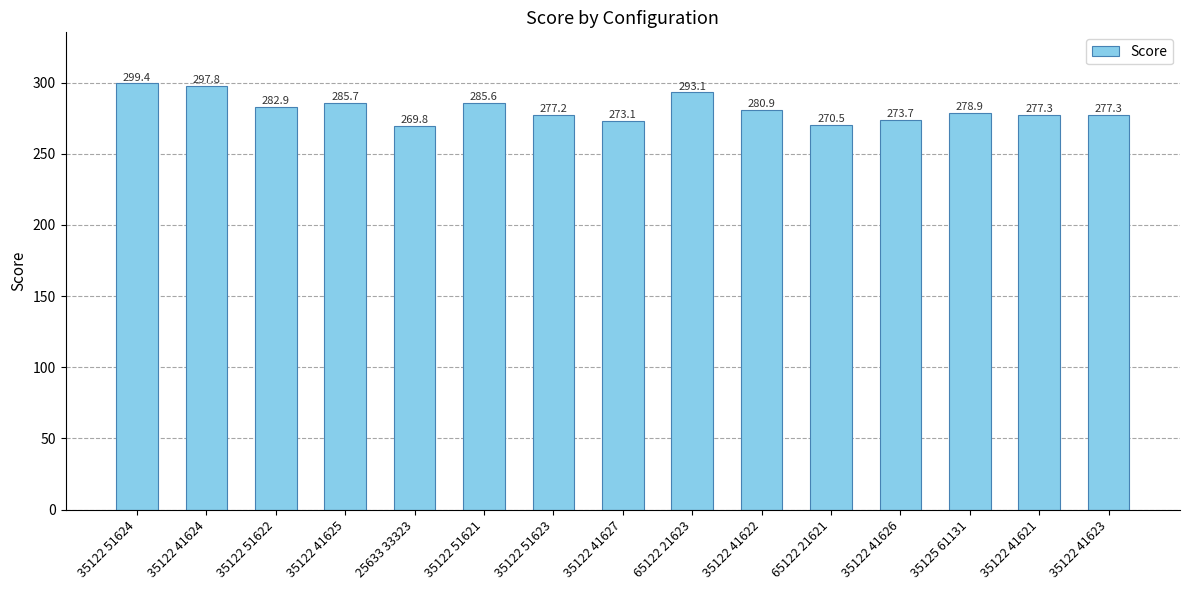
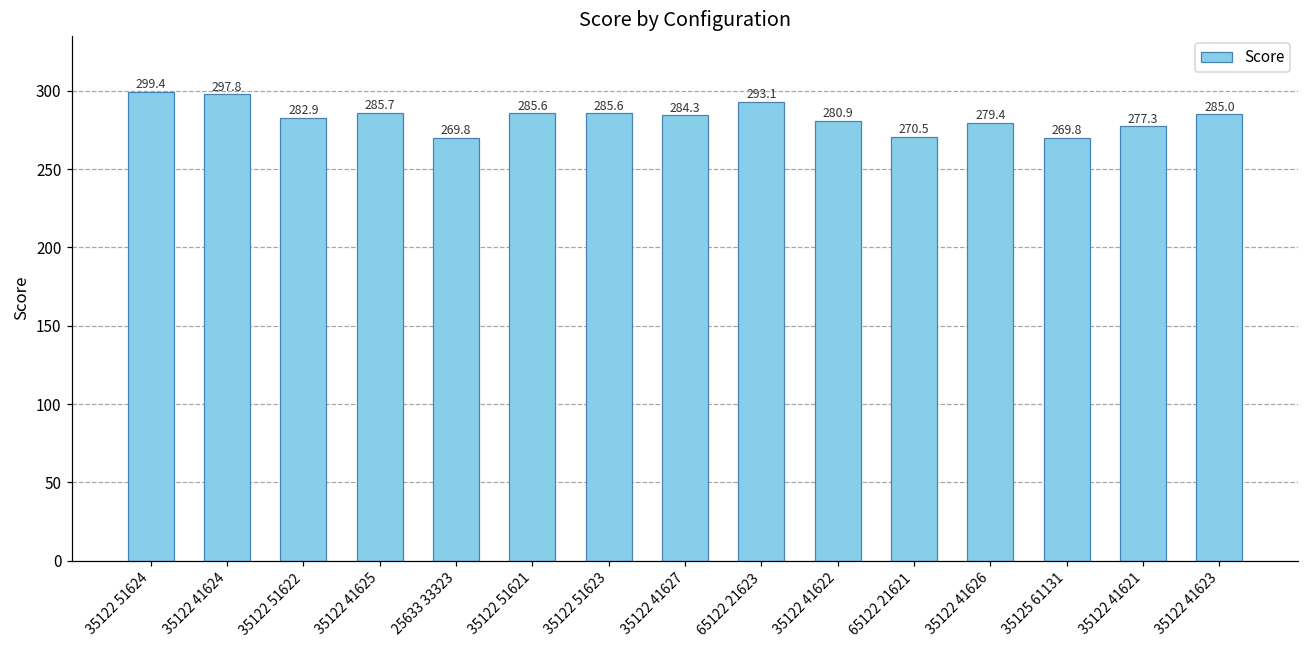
35122 51623: 277.2 -> 285.6
35122 41627: 273.1 -> 284.3
35122 41626: 273.7 -> 279.4
35125 61131: 278.9 -> 269.8
35122 41623: 277.3 -> 285.0
